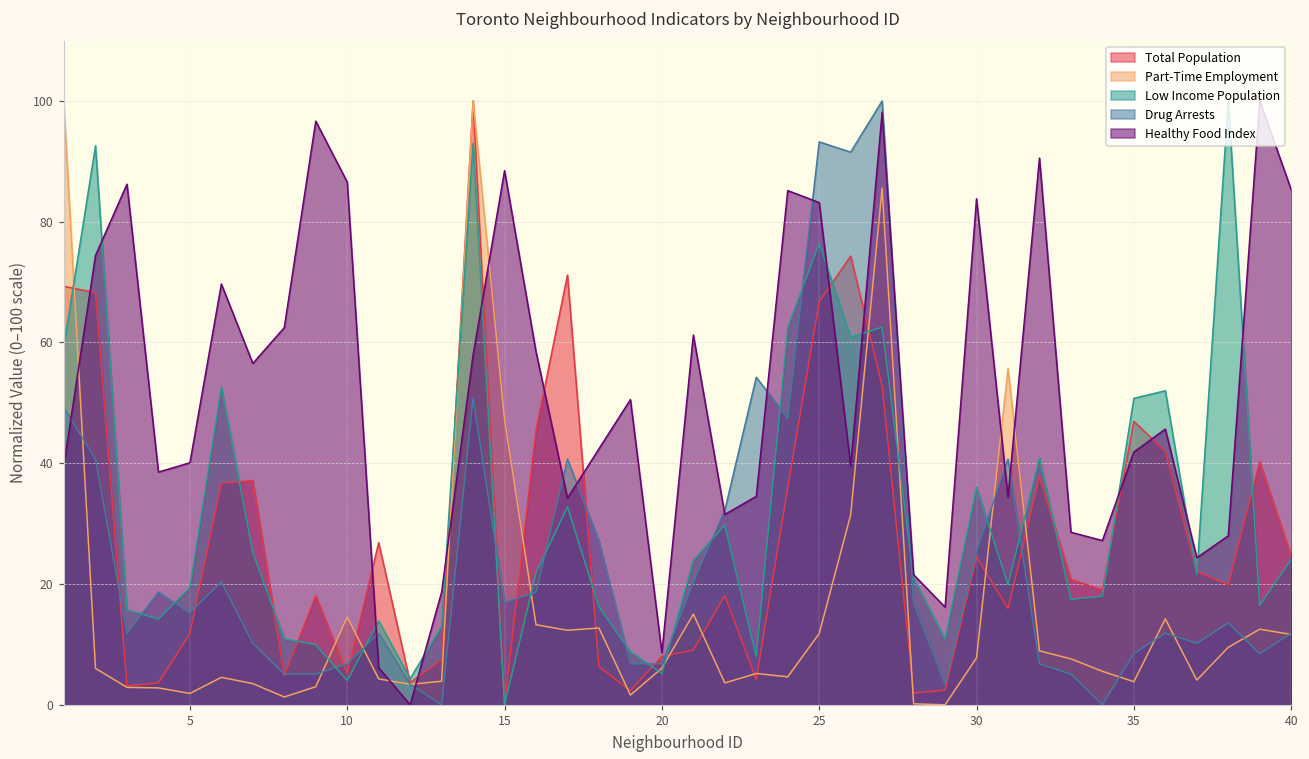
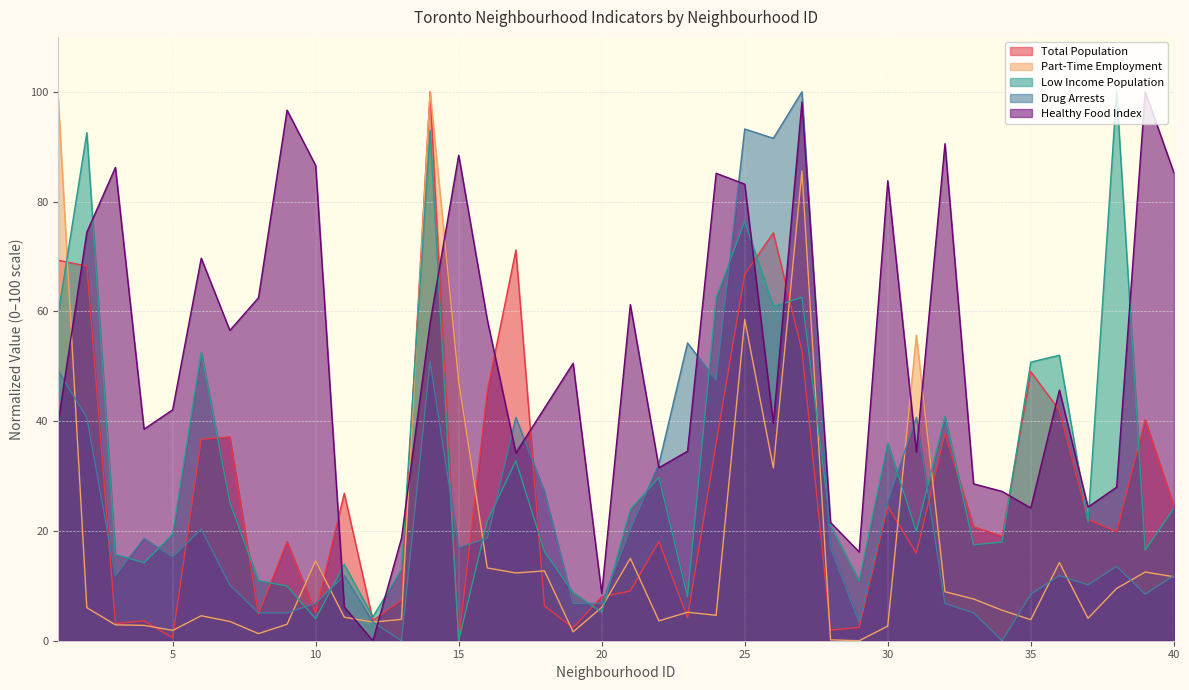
Total Population, 5: 12 -> 1
Healthy Food Index, 5: 40 -> 42
Part-Time Employment, 25: 12 -> 59
Part-Time Employment, 30: 8 -> 3
Total Population, 35: 47 -> 49
Healthy Food Index, 35: 42 -> 24
